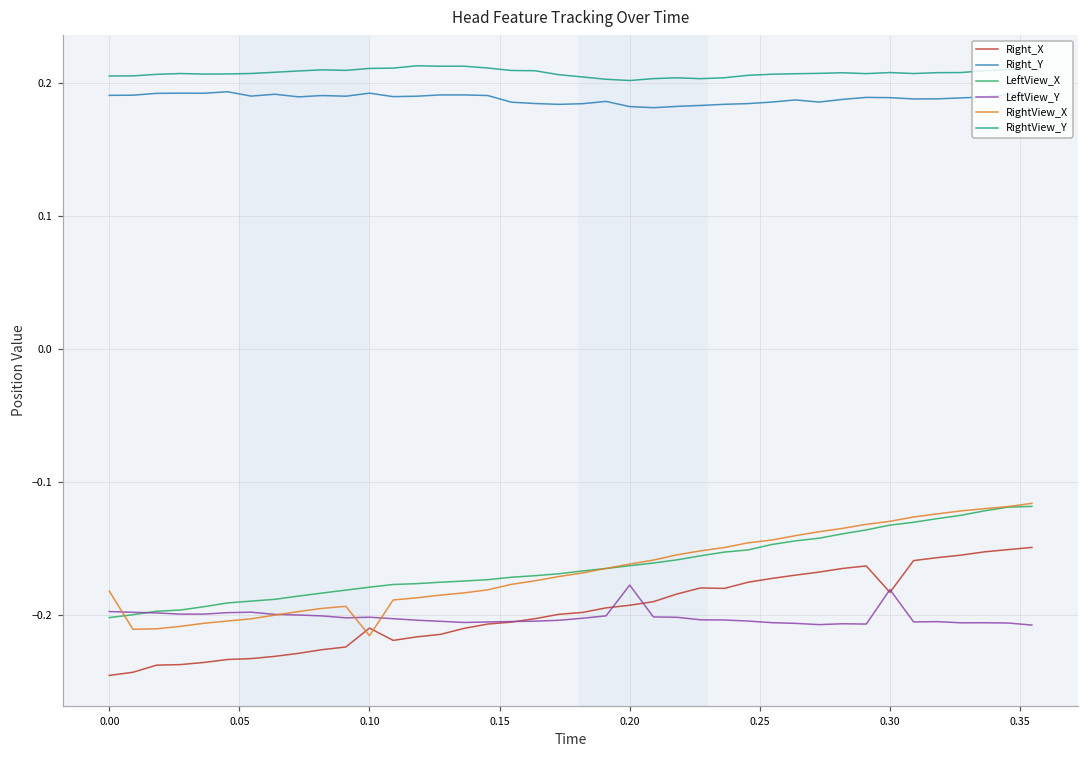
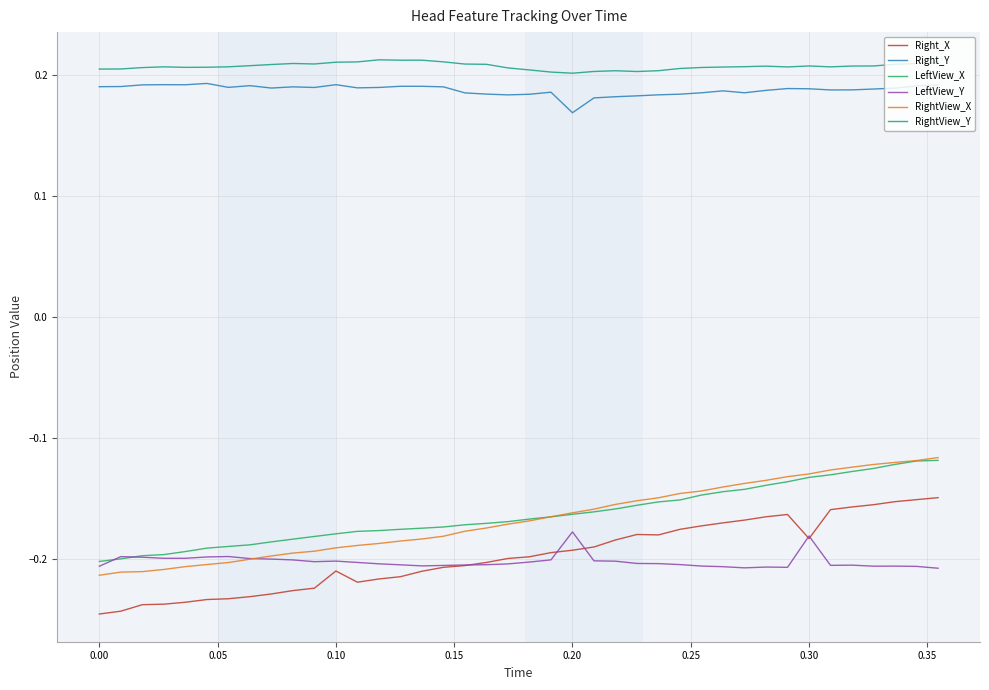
LeftView_Y, 0.00: -0.197 -> -0.206
RightView_X, 0.00: -0.182 -> -0.213
RightView_X, 0.10: -0.215 -> -0.190
Right_Y, 0.20: 0.182 -> 0.169
